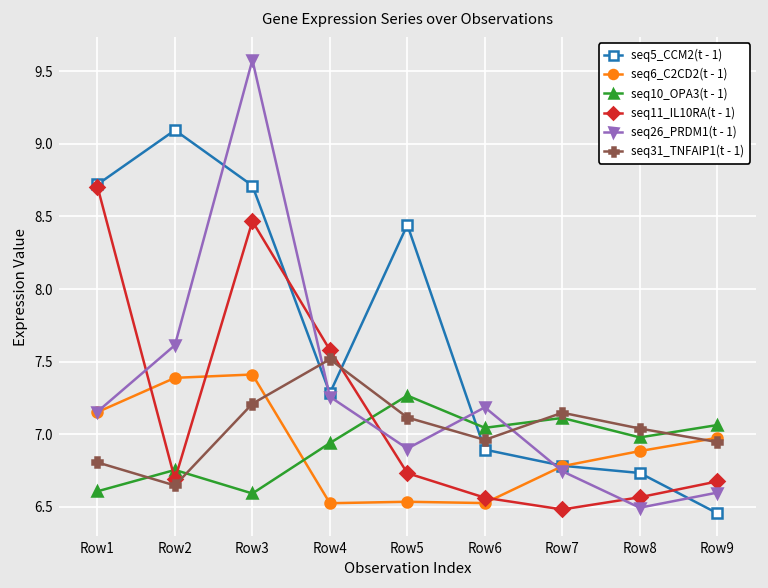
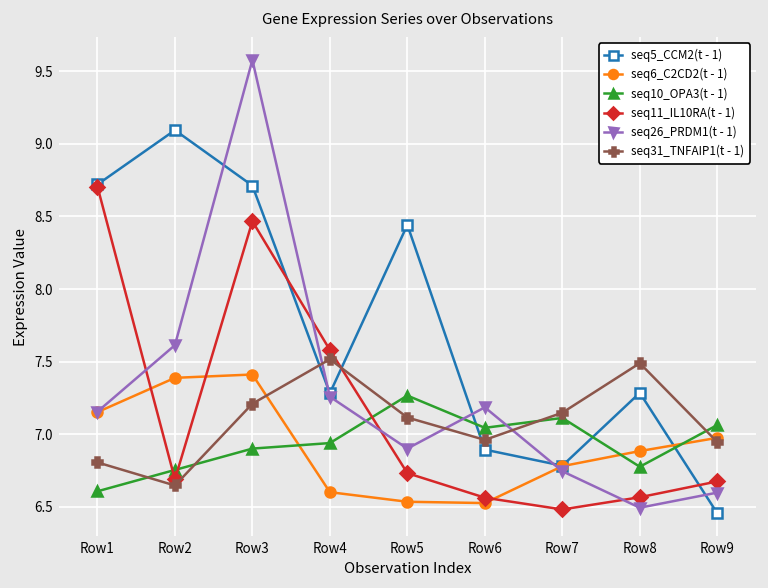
seq10_OPA3(t - 1), Row3: 6.59 -> 6.90
seq6_C2CD2(t - 1), Row4: 6.53 -> 6.60
seq5_CCM2(t - 1), Row8: 6.73 -> 7.29
seq10_OPA3(t - 1), Row8: 6.98 -> 6.78
seq31_TNFAIP1(t - 1), Row8: 7.04 -> 7.49
